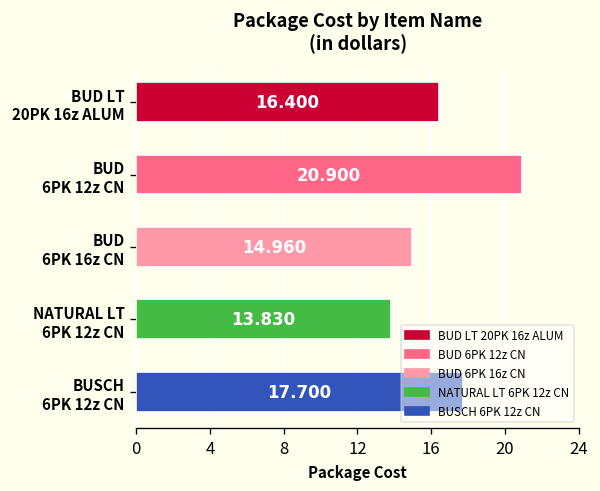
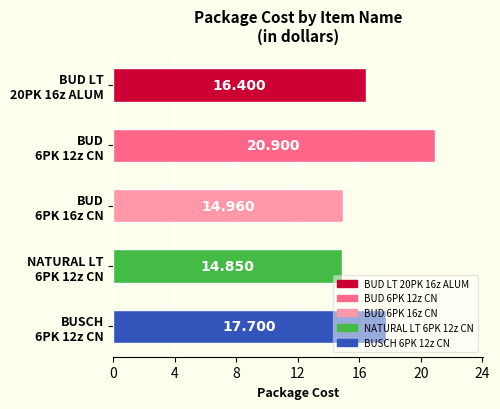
NATURAL LT 6PK 12z CN: 13.830 -> 14.850
